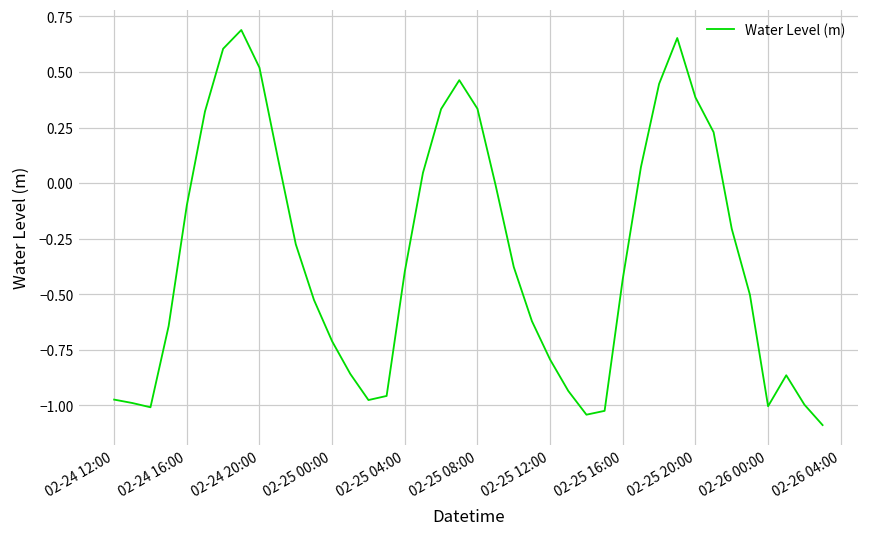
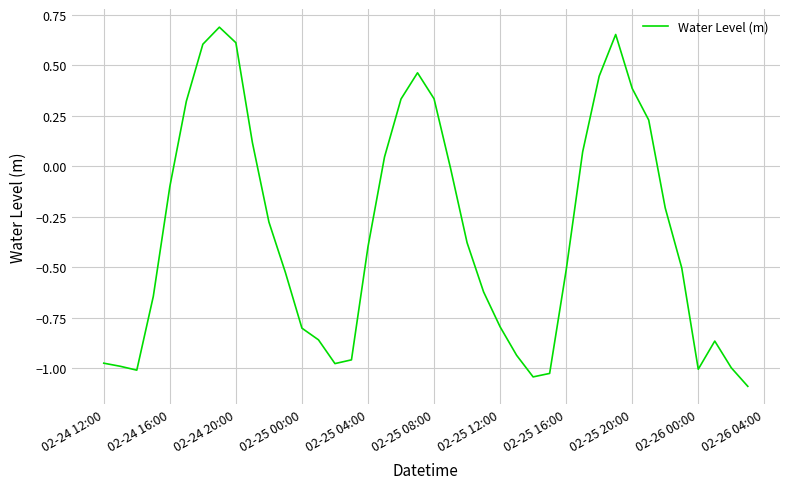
02-24 20:00: 0.52 -> 0.61
02-25 00:00: -0.71 -> -0.80
02-25 16:00: -0.43 -> -0.51
